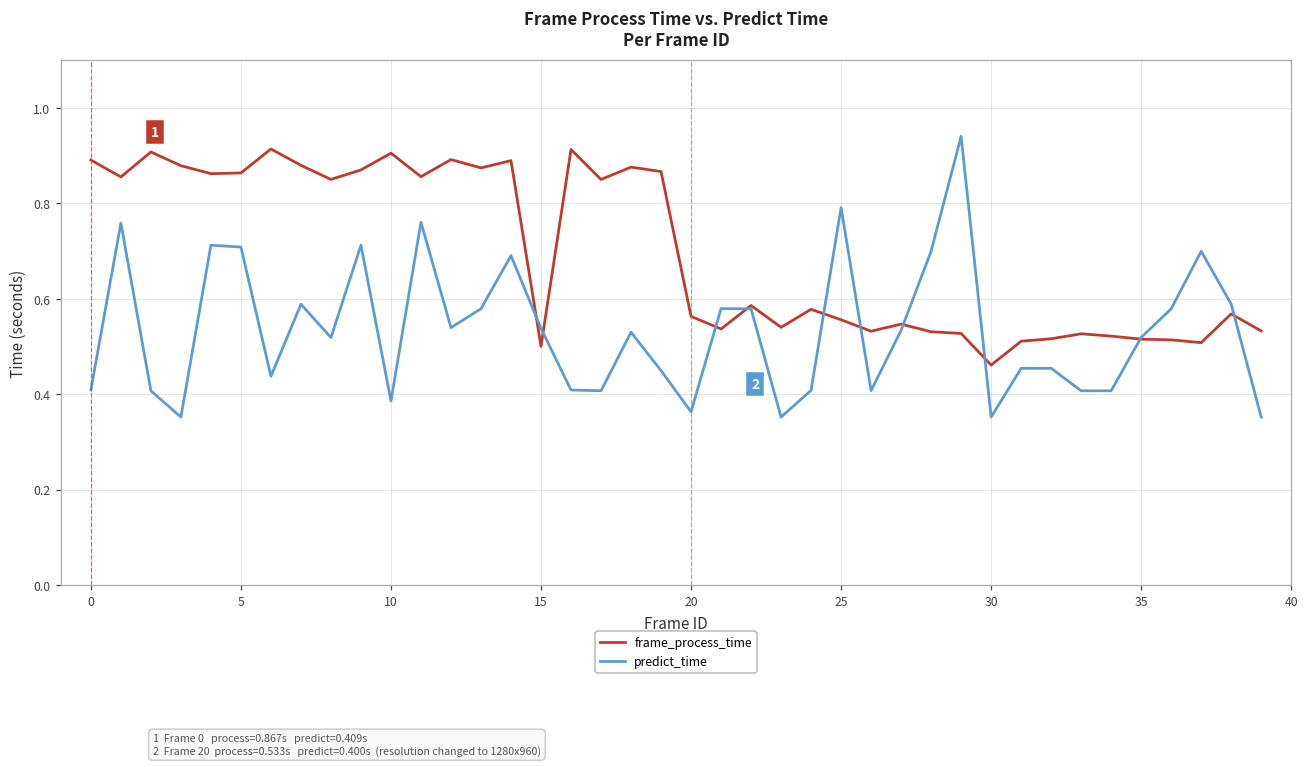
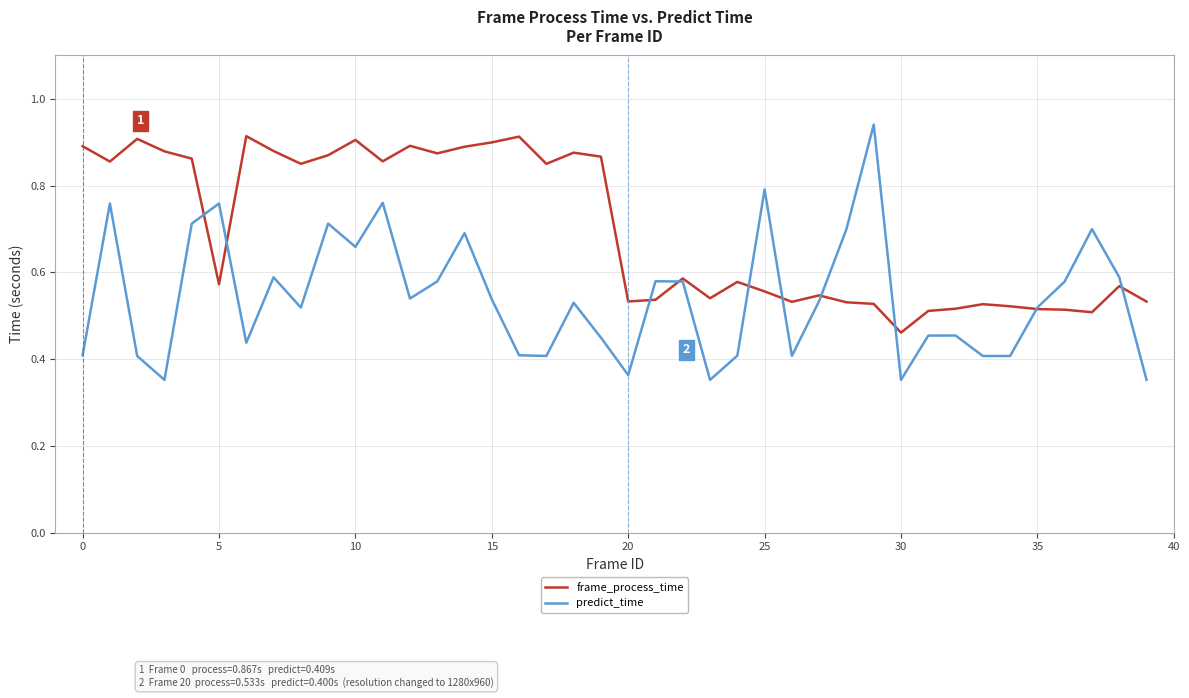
frame_process_time, 5: 0.86 -> 0.57
predict_time, 5: 0.71 -> 0.76
predict_time, 10: 0.39 -> 0.66
frame_process_time, 15: 0.50 -> 0.90
frame_process_time, 20: 0.56 -> 0.53
